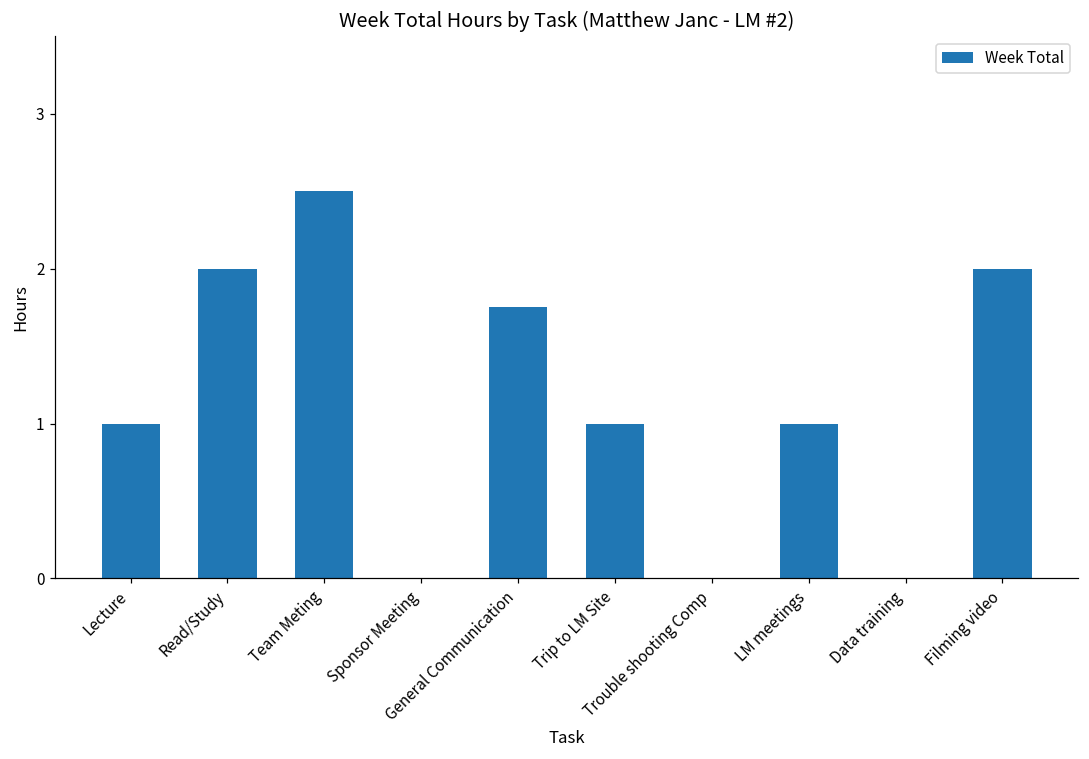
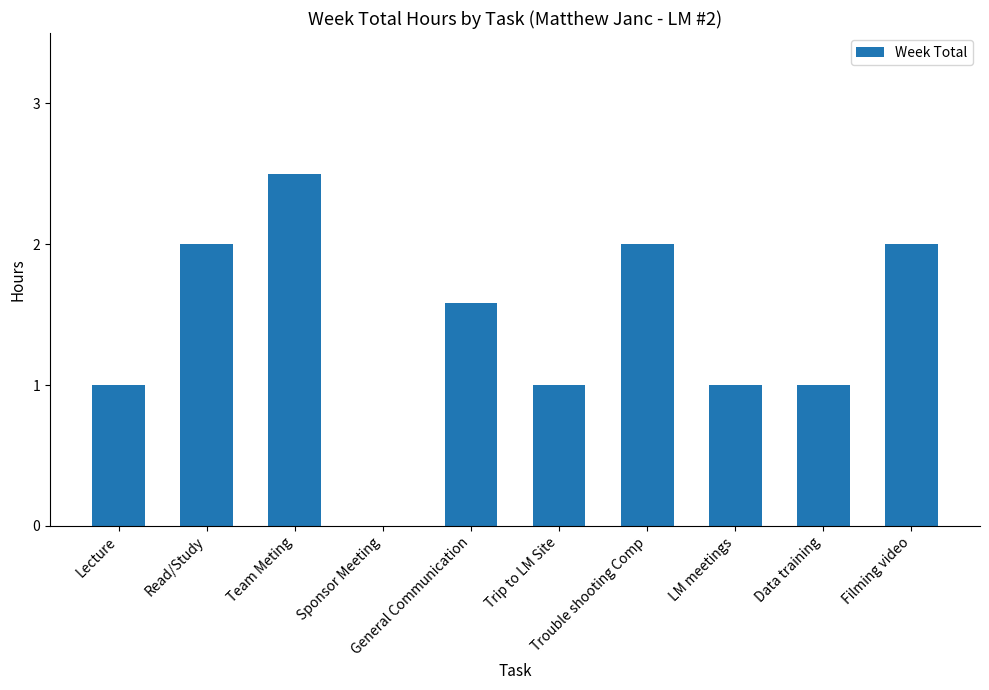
General Communication: 1.75 -> 1.58
Trouble shooting Comp: 0 -> 2
Data training: 0 -> 1
